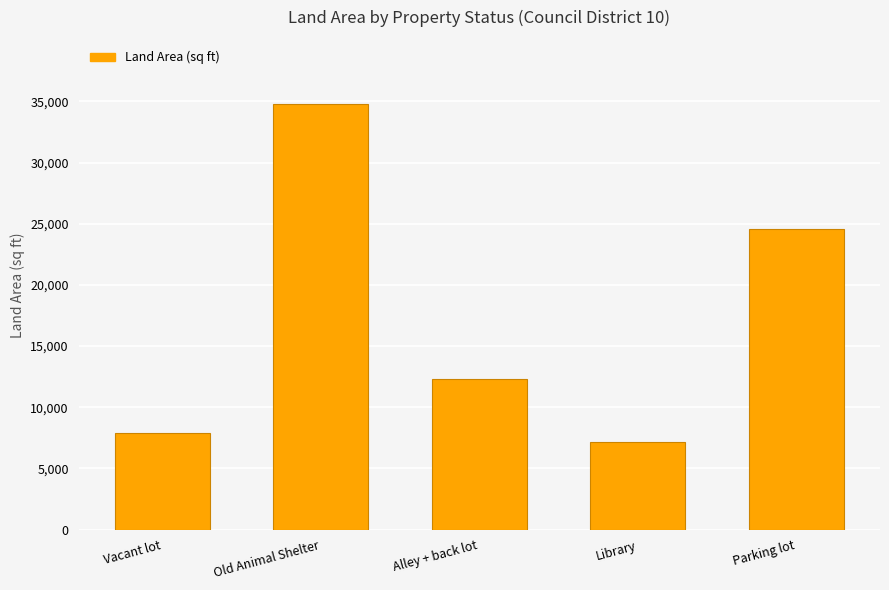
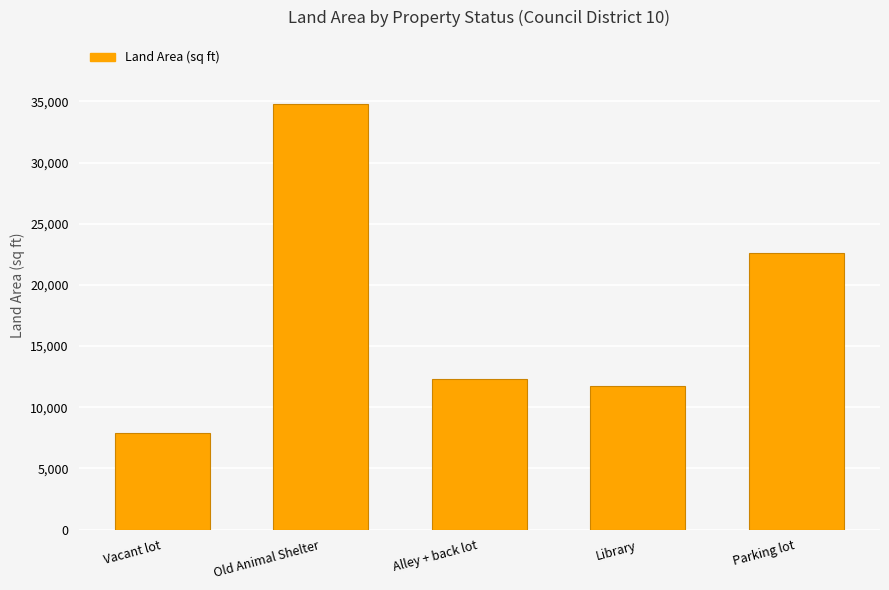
Library: 7,100 -> 11,700
Parking lot: 24,600 -> 22,600
